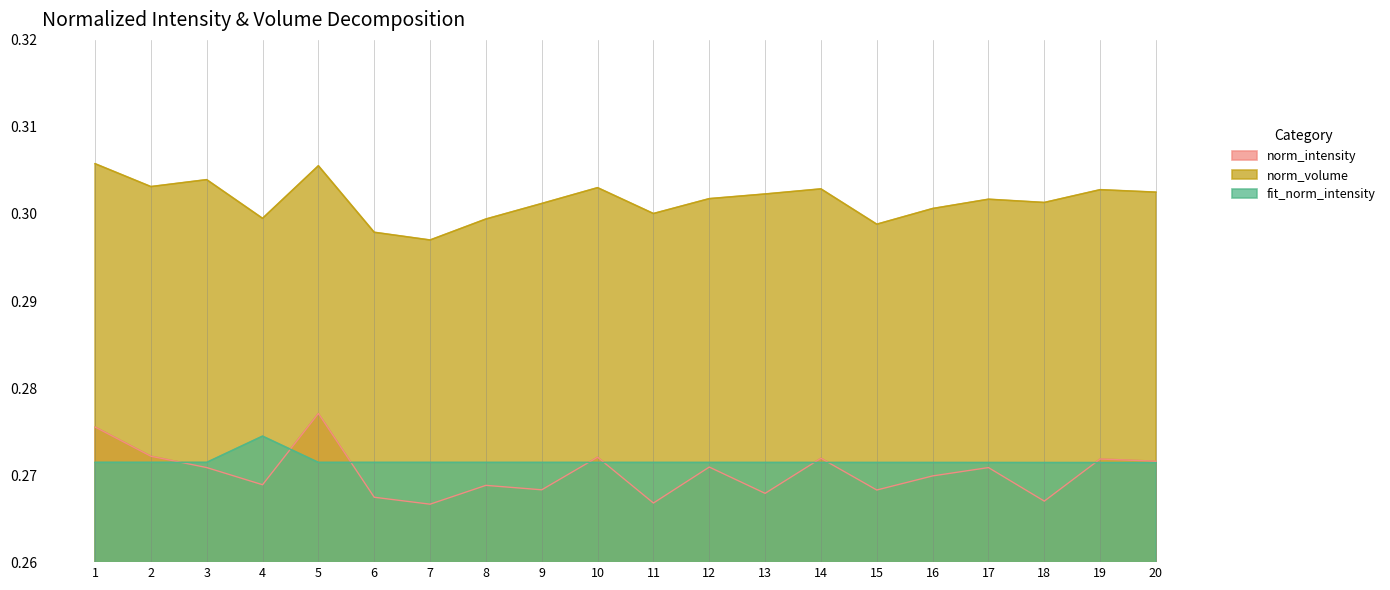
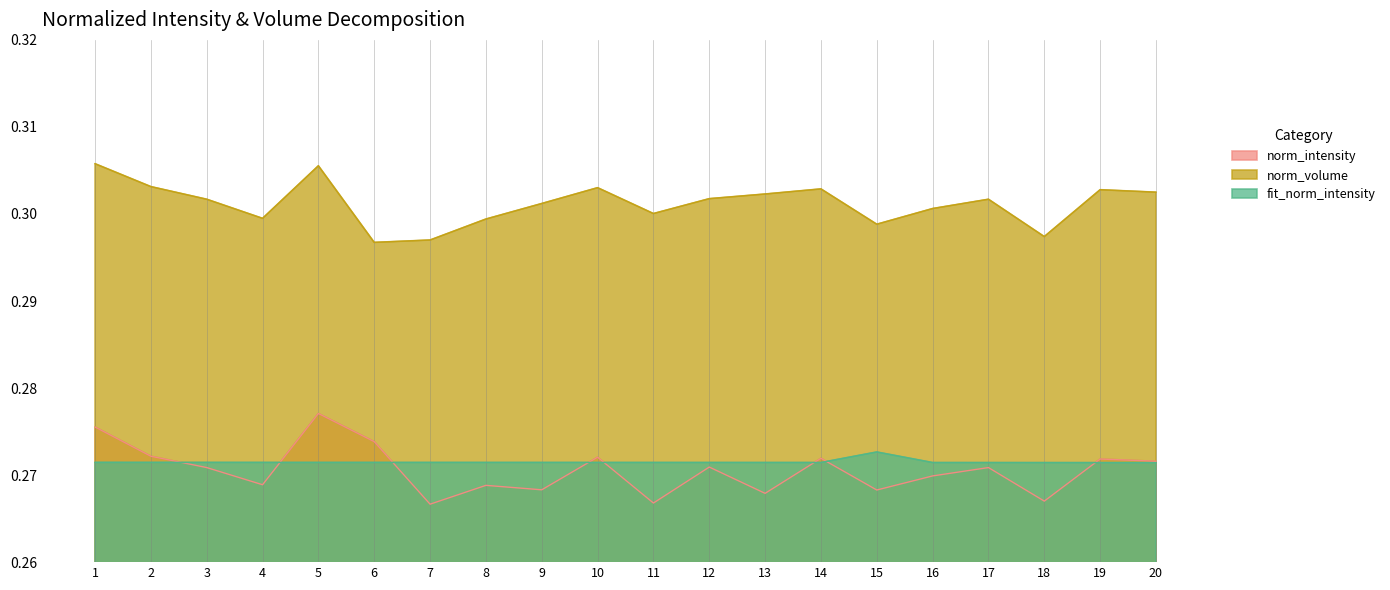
norm_volume, 3: 0.304 -> 0.302
fit_norm_intensity, 4: 0.274 -> 0.271
norm_intensity, 6: 0.267 -> 0.274
norm_volume, 6: 0.298 -> 0.297
fit_norm_intensity, 15: 0.271 -> 0.273
norm_volume, 18: 0.301 -> 0.297
